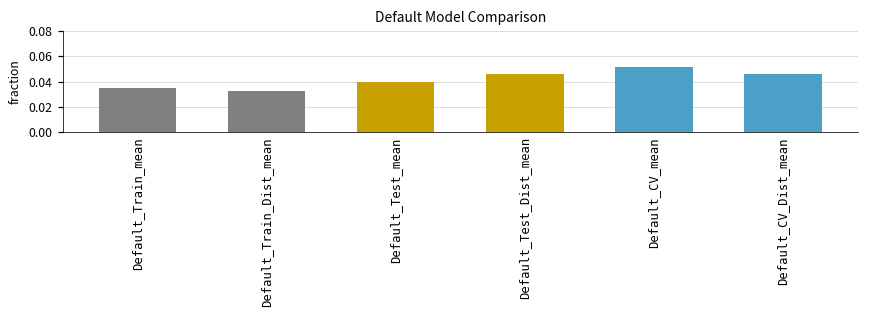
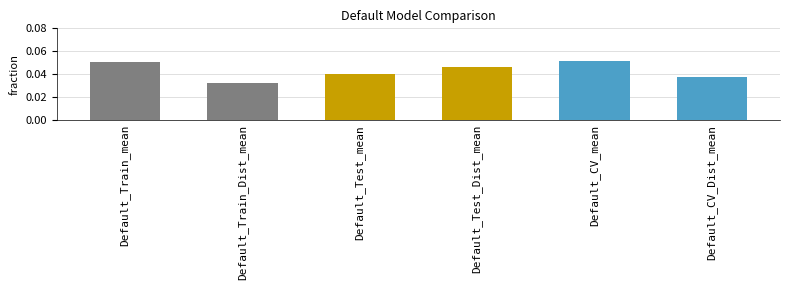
Default_Train_mean: 0.035 -> 0.051
Default_CV_Dist_mean: 0.046 -> 0.037
